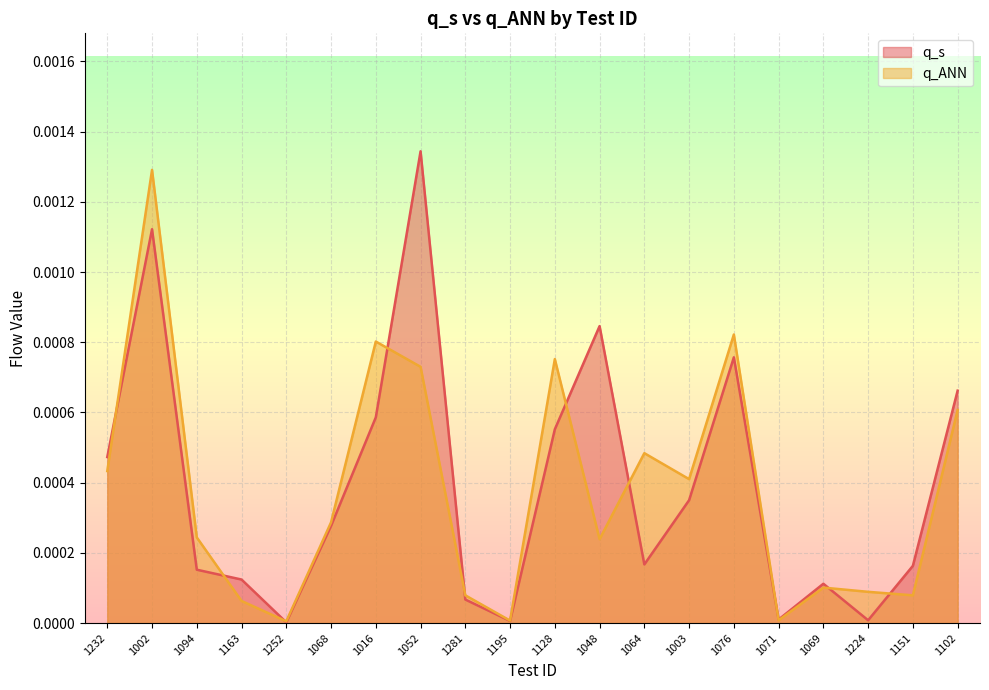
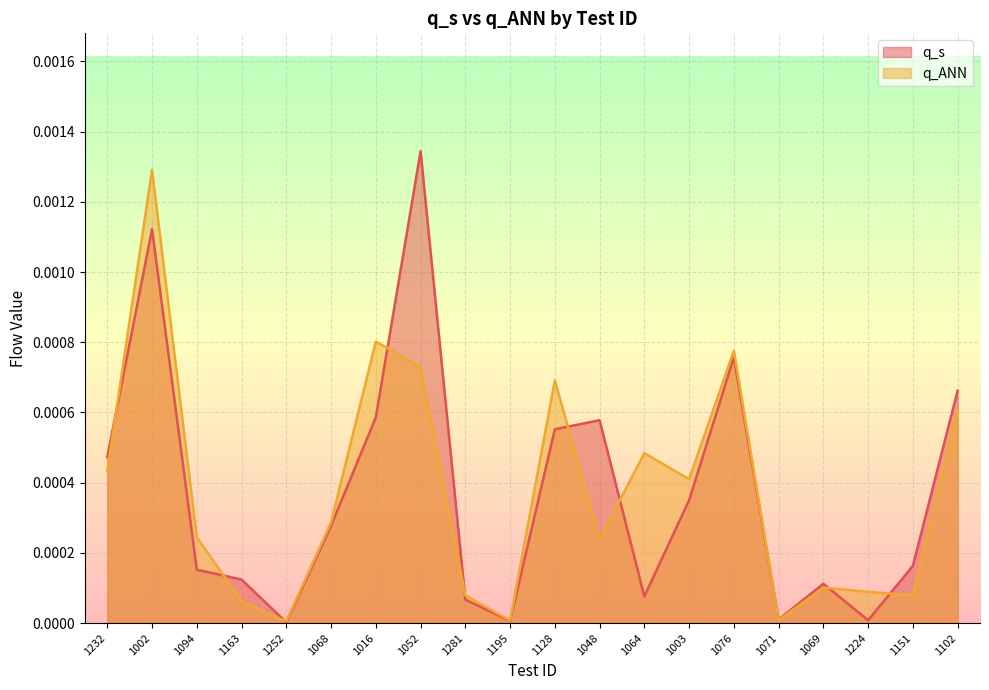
q_ANN, 1128: 0.00075 -> 0.00069
q_s, 1048: 0.00085 -> 0.00058
q_s, 1064: 0.00017 -> 0.00008
q_ANN, 1076: 0.00082 -> 0.00078
